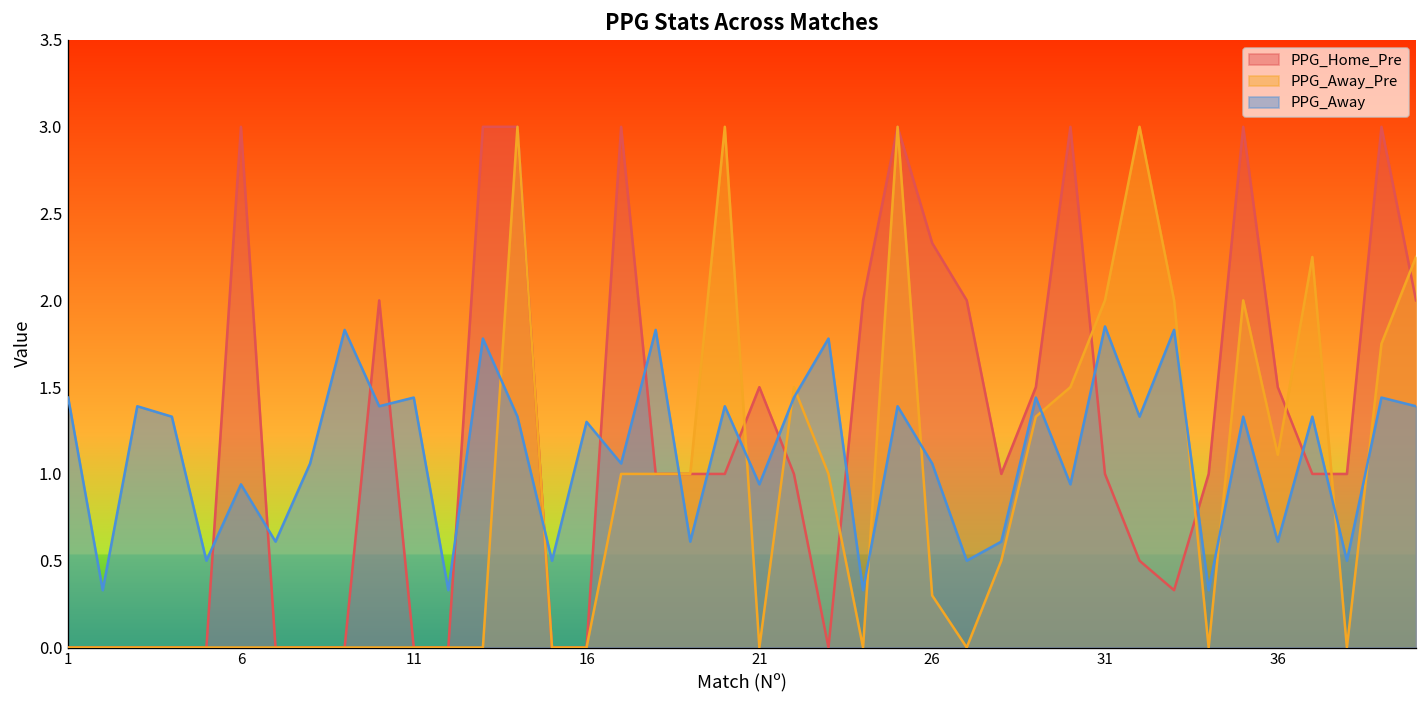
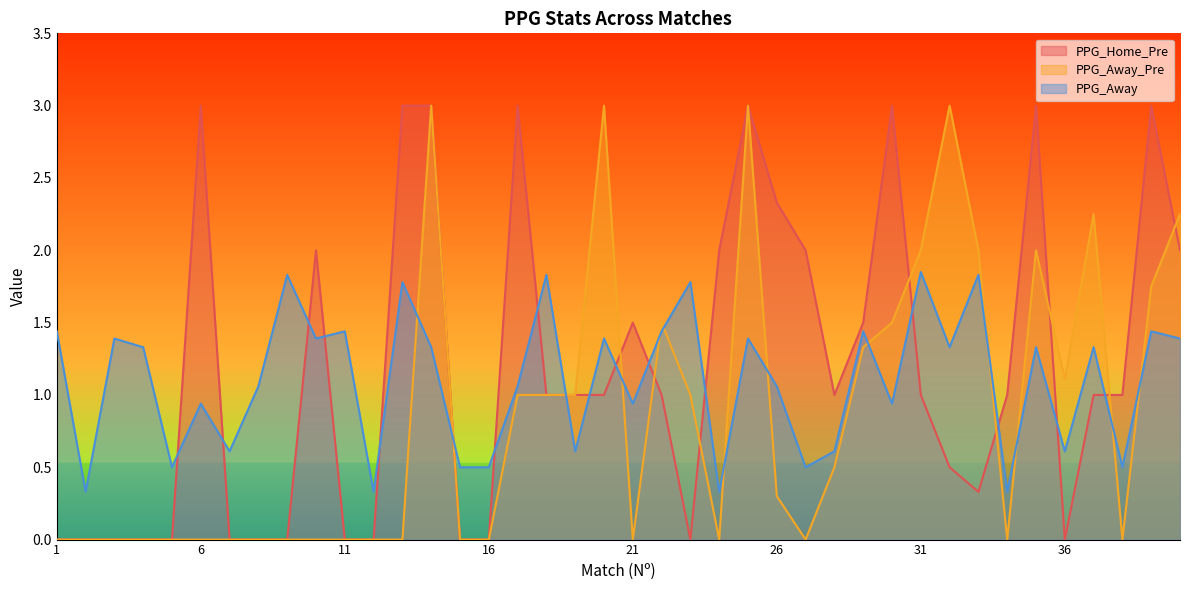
PPG_Away, 16: 1.3 -> 0.5
PPG_Home_Pre, 36: 1.5 -> 0.0
